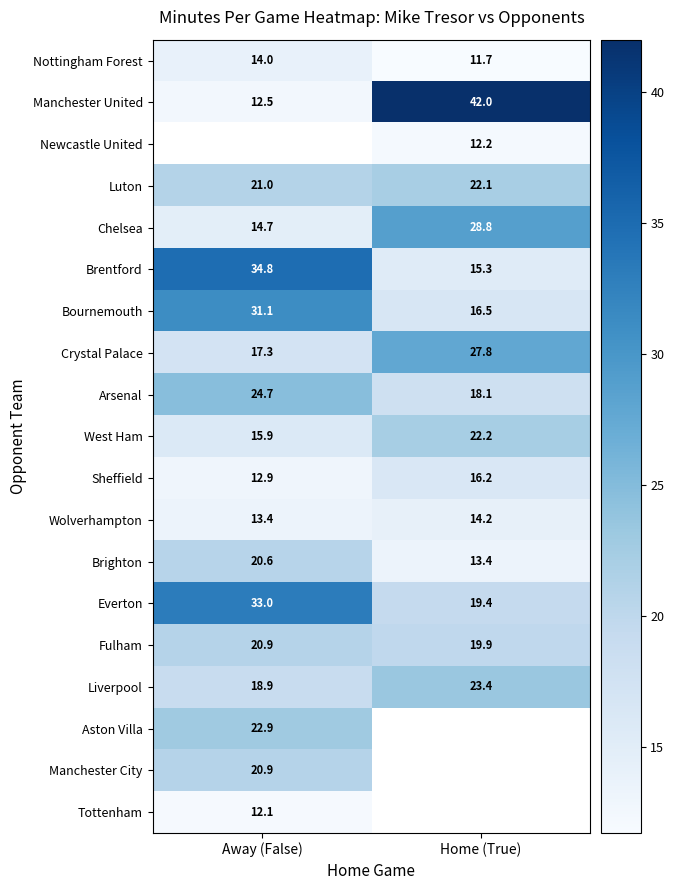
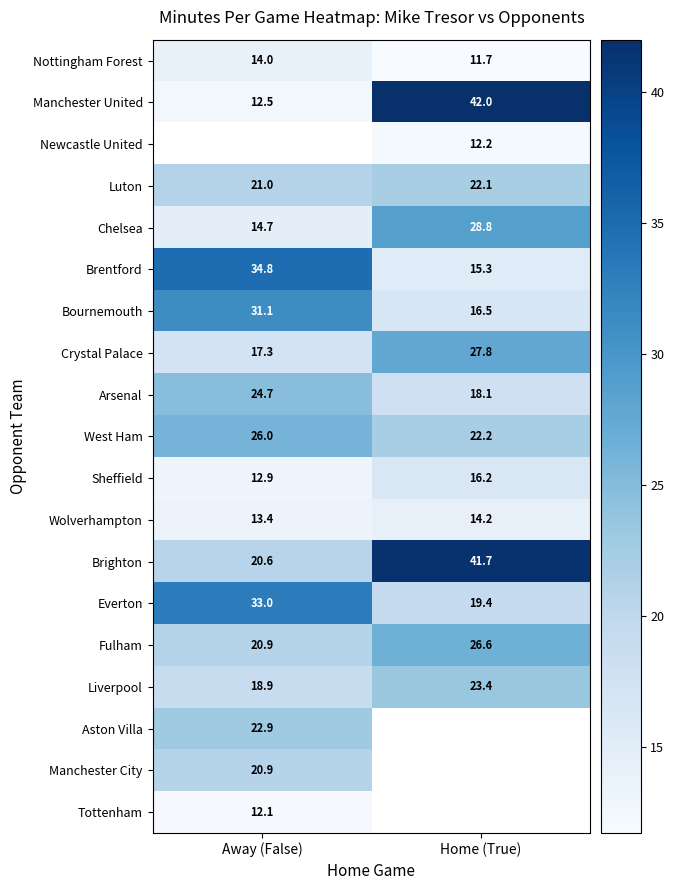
West Ham, Away (False): 15.9 -> 26.0
Brighton, Home (True): 13.4 -> 41.7
Fulham, Home (True): 19.9 -> 26.6
